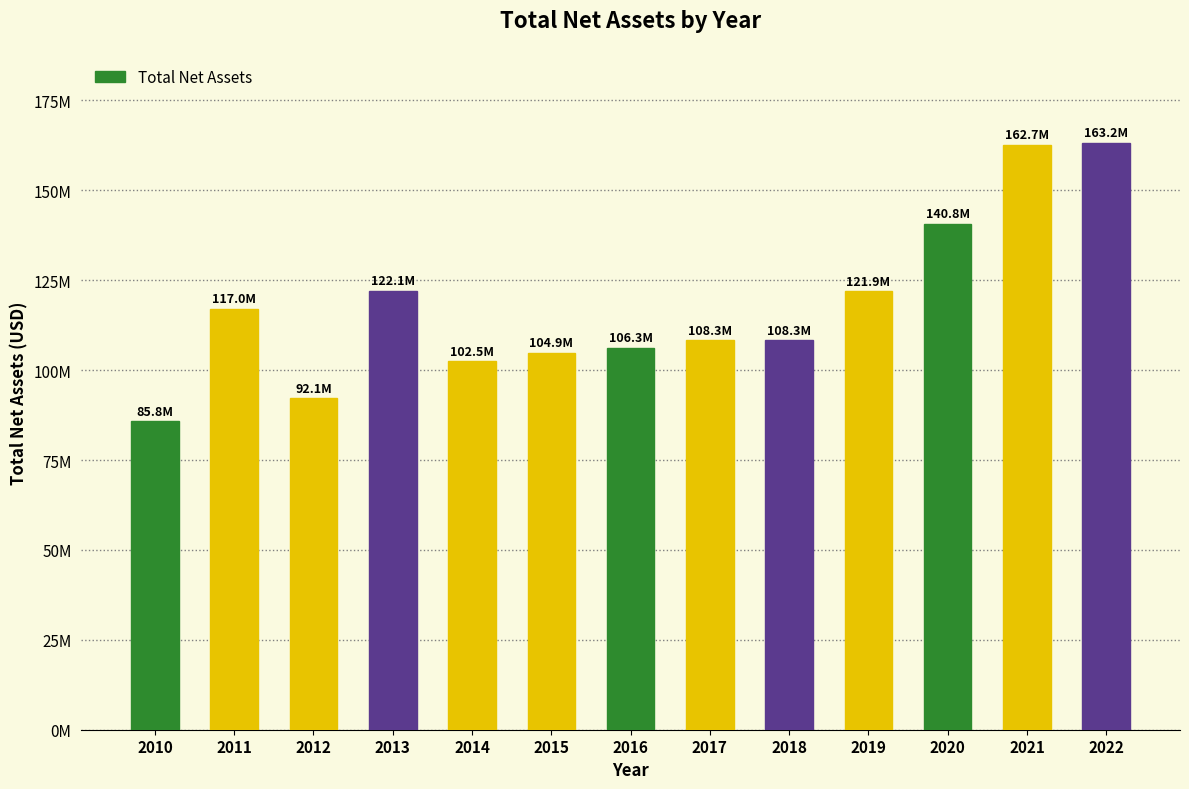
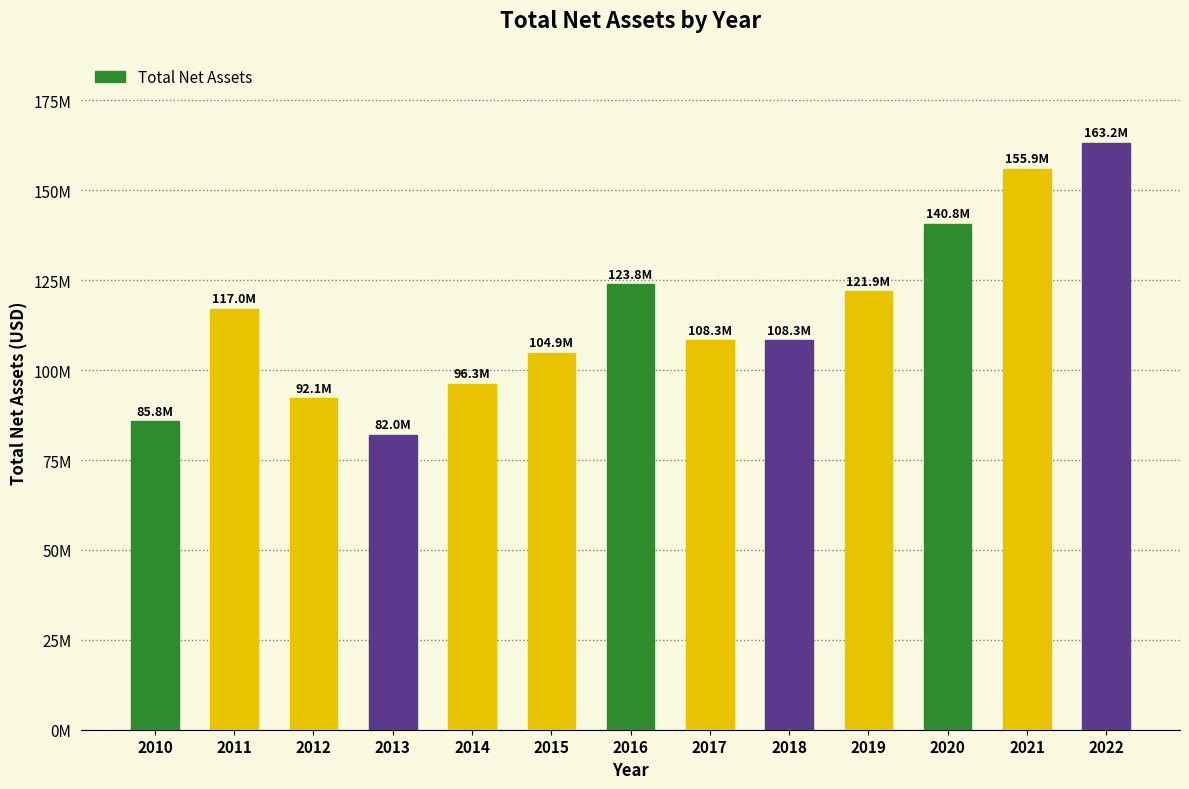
2013: 122.1M -> 82.0M
2014: 102.5M -> 96.3M
2016: 106.3M -> 123.8M
2021: 162.7M -> 155.9M
